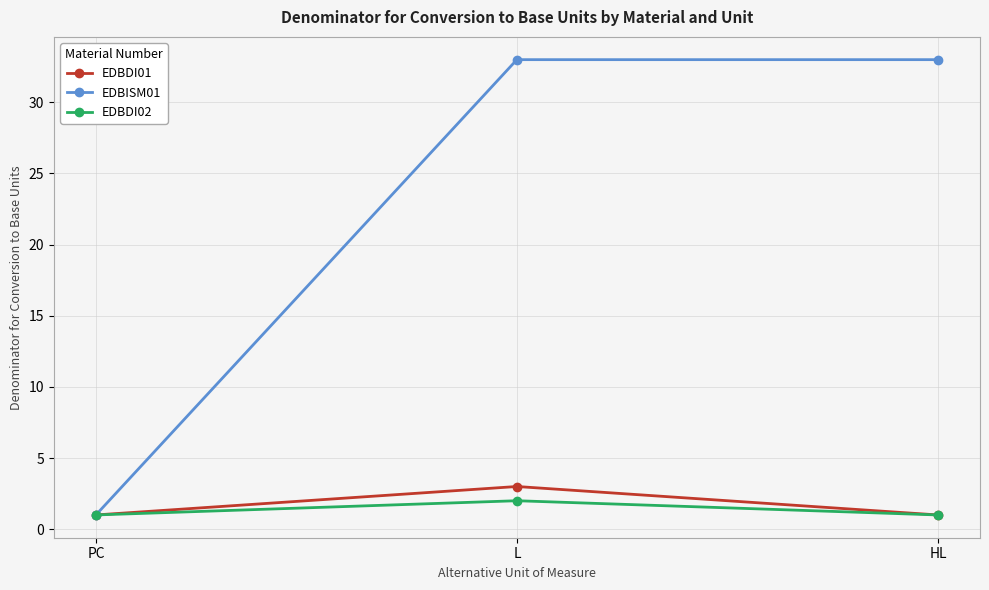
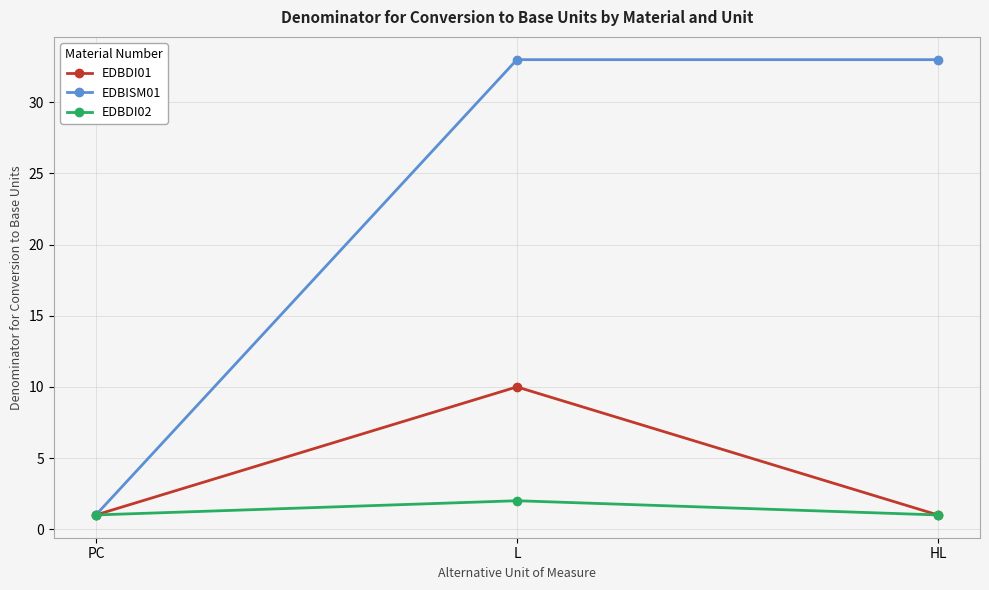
EDBDI01, L: 3 -> 10
